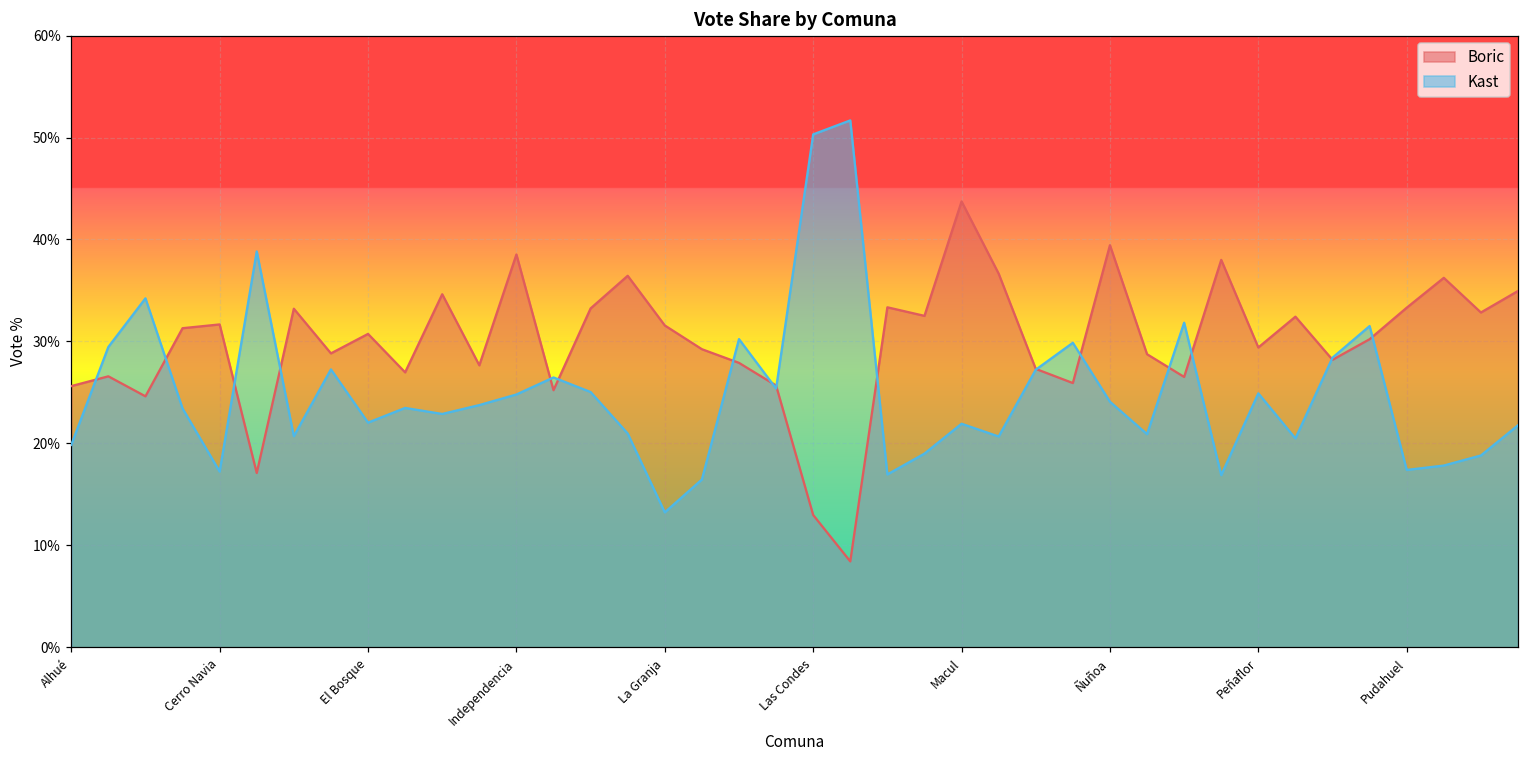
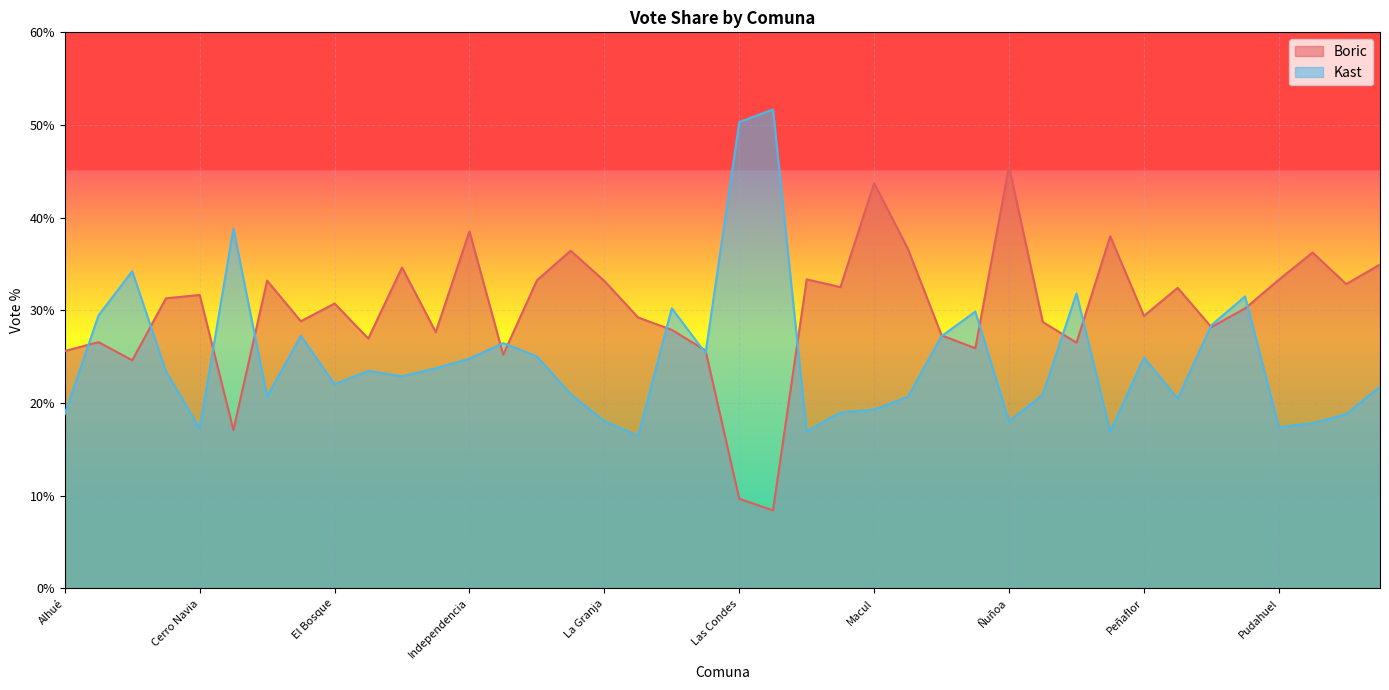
Kast, Alhué: 20% -> 19%
Boric, La Granja: 32% -> 33%
Kast, La Granja: 13% -> 18%
Boric, Las Condes: 13% -> 10%
Kast, Macul: 22% -> 19%
Boric, Ñuñoa: 39% -> 46%
Kast, Ñuñoa: 24% -> 18%
